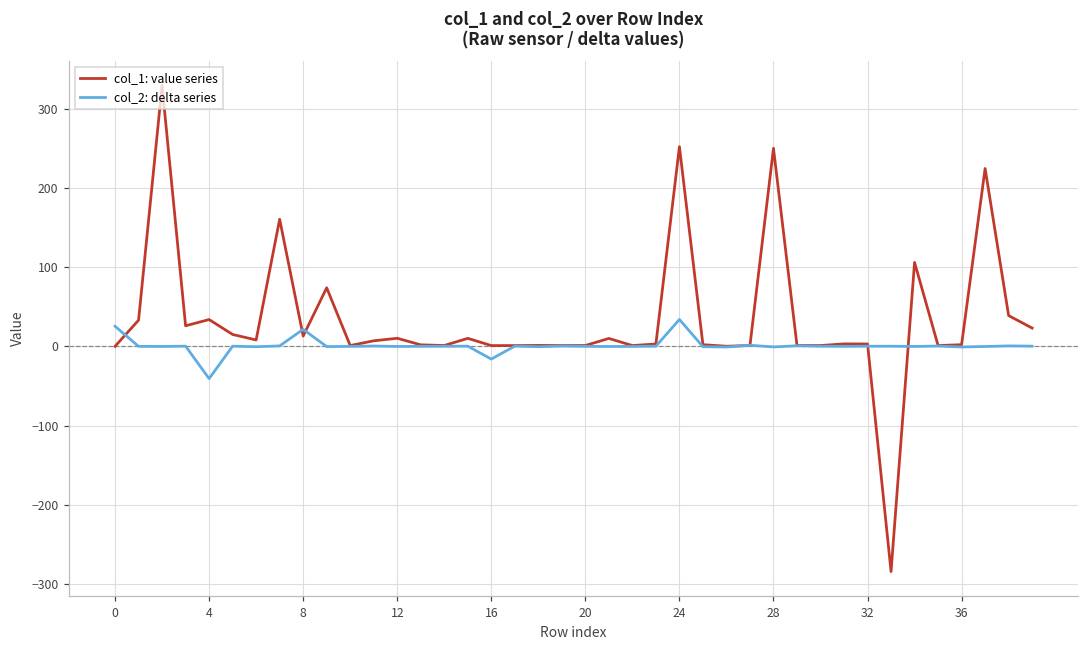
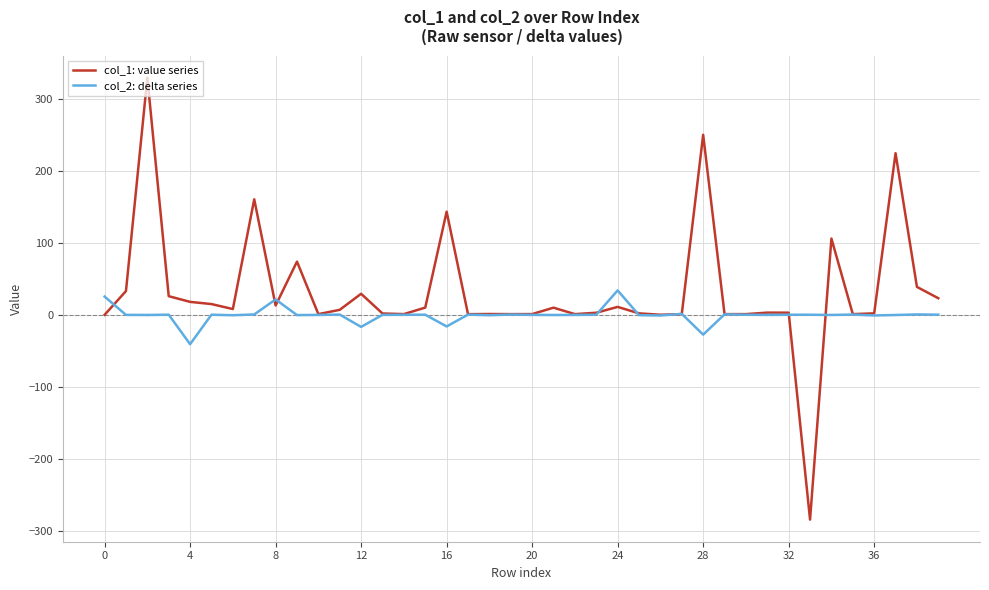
col_1: value series, 4: 30 -> 20
col_1: value series, 12: 10 -> 30
col_2: delta series, 12: 0 -> -20
col_1: value series, 16: 0 -> 140
col_1: value series, 24: 250 -> 10
col_2: delta series, 28: 0 -> -30
